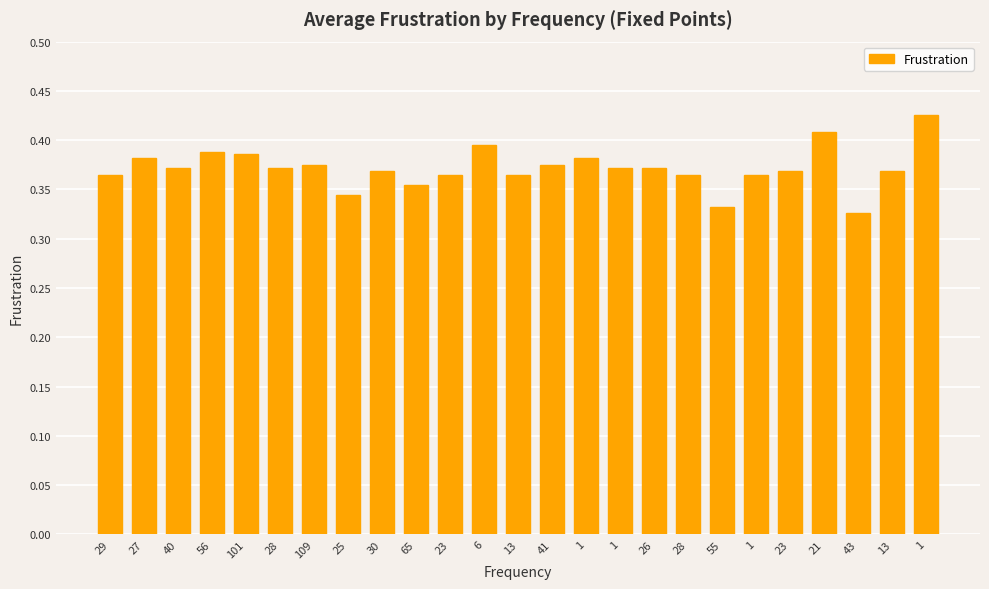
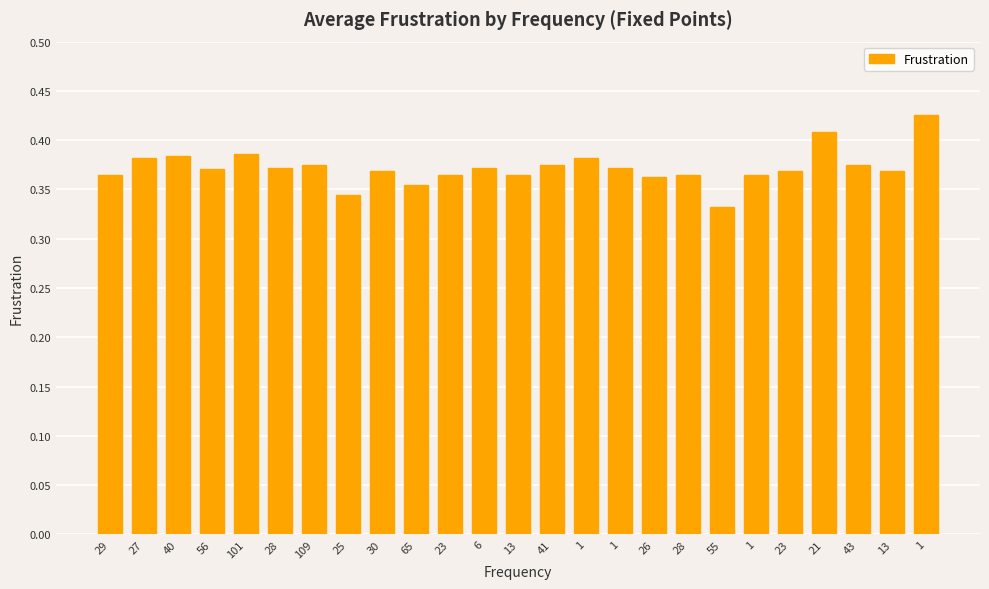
40: 0.37 -> 0.38
56: 0.39 -> 0.37
6: 0.39 -> 0.37
26: 0.37 -> 0.36
43: 0.33 -> 0.38
